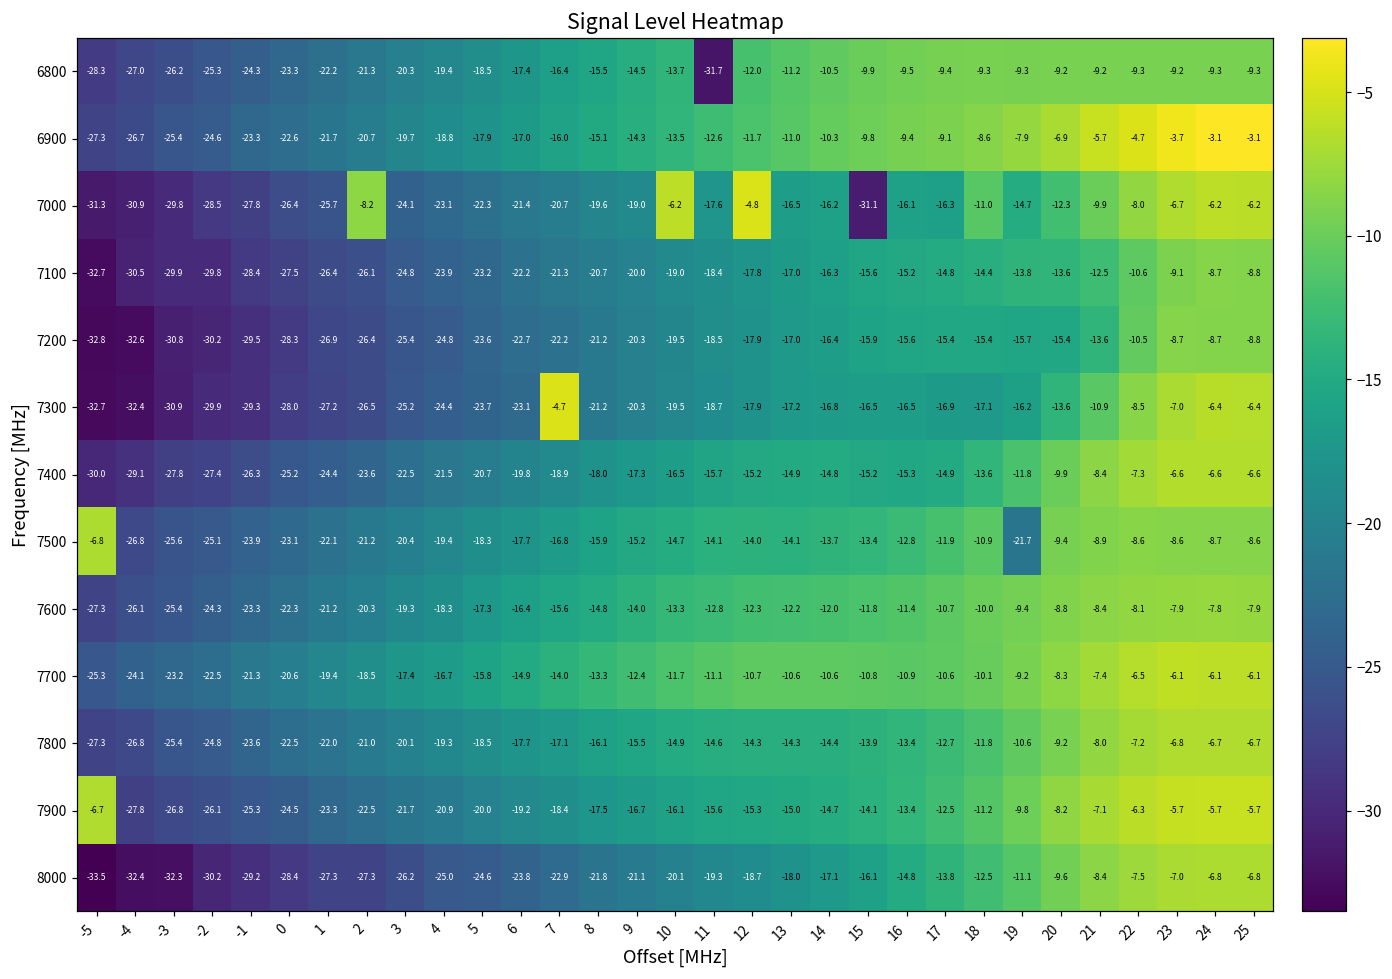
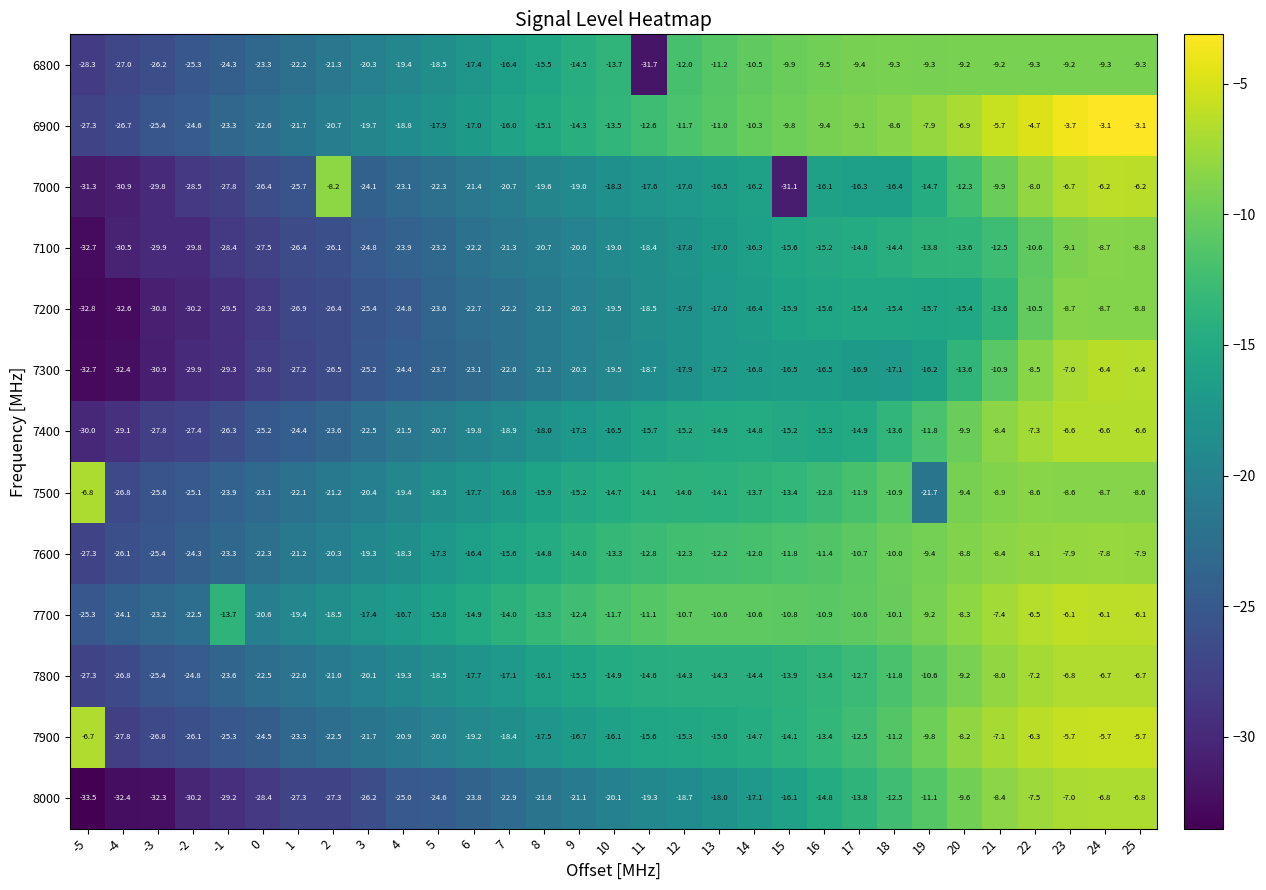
7000, 10: -6.2 -> -18.3
7000, 12: -4.8 -> -17.0
7000, 18: -11.0 -> -16.4
7300, 7: -4.7 -> -22.0
7700, -1: -21.3 -> -13.7
